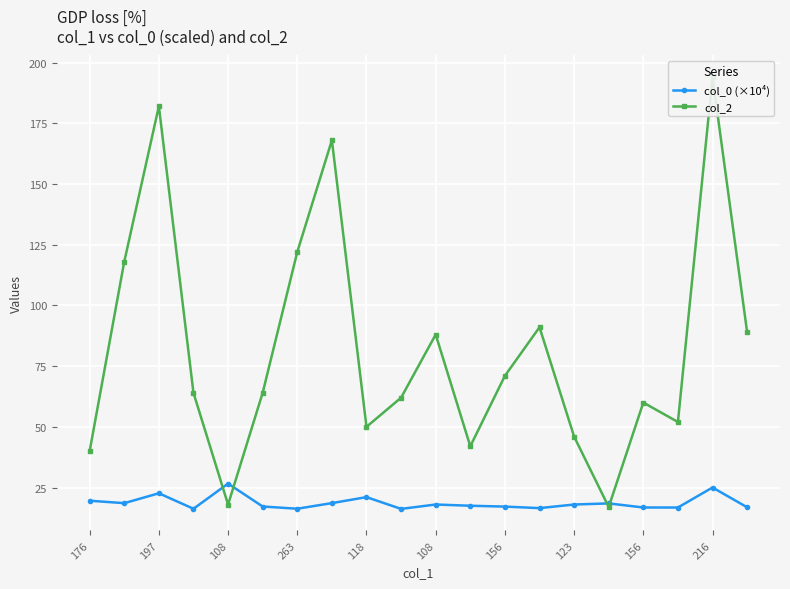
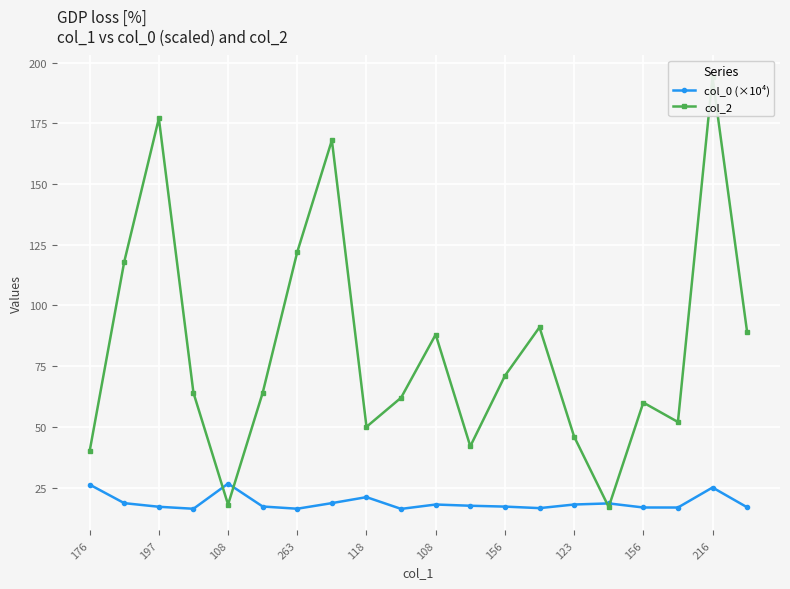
col_0 (×10⁴), 176: 20 -> 26
col_0 (×10⁴), 197: 23 -> 17
col_2, 197: 182 -> 177
